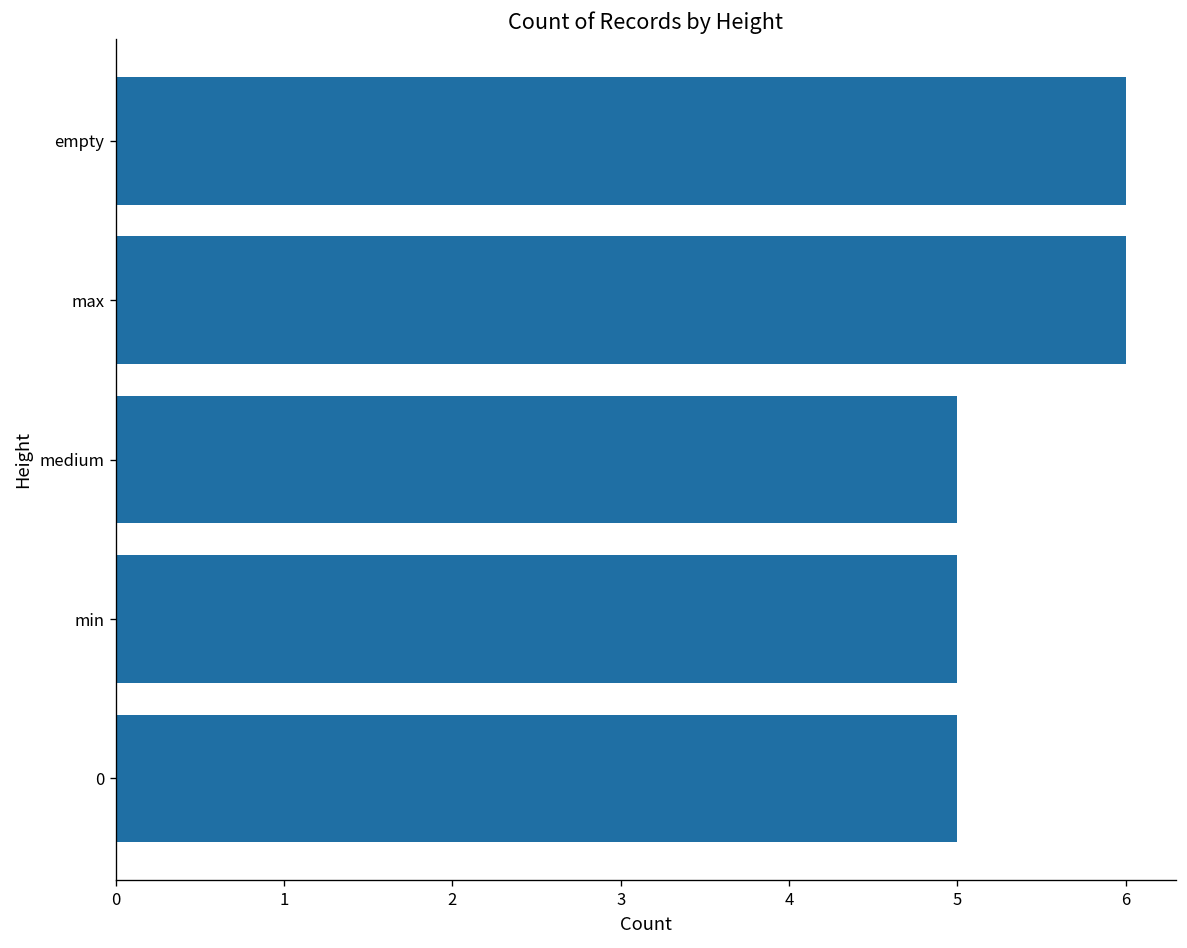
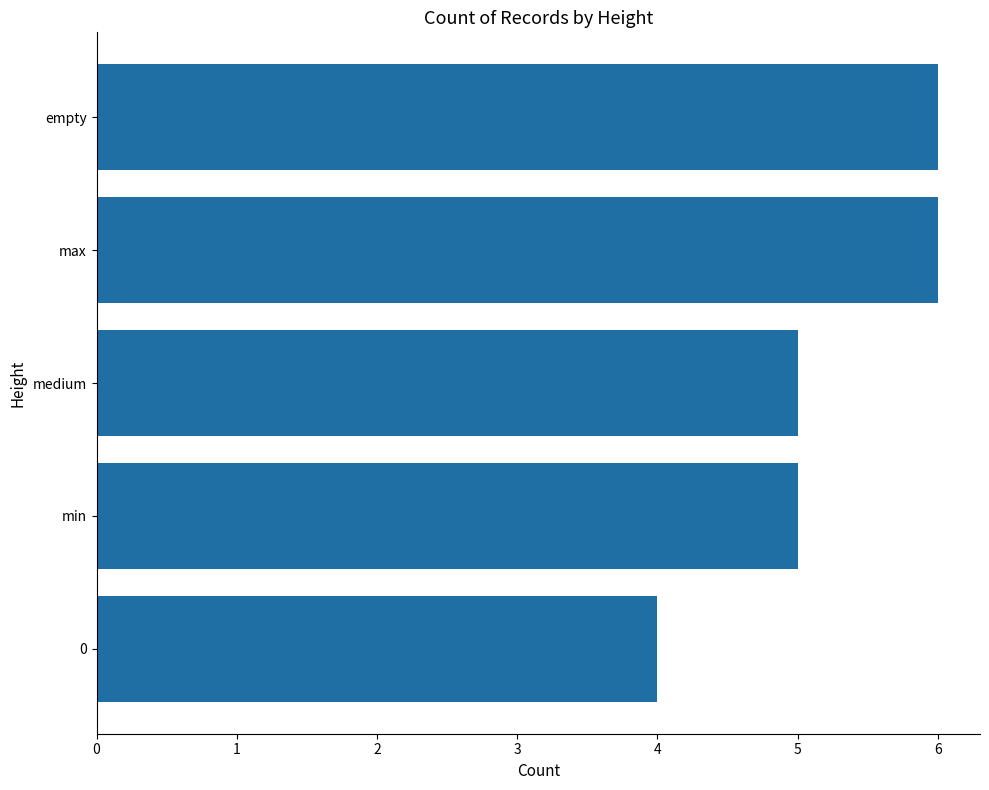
0: 5 -> 4
